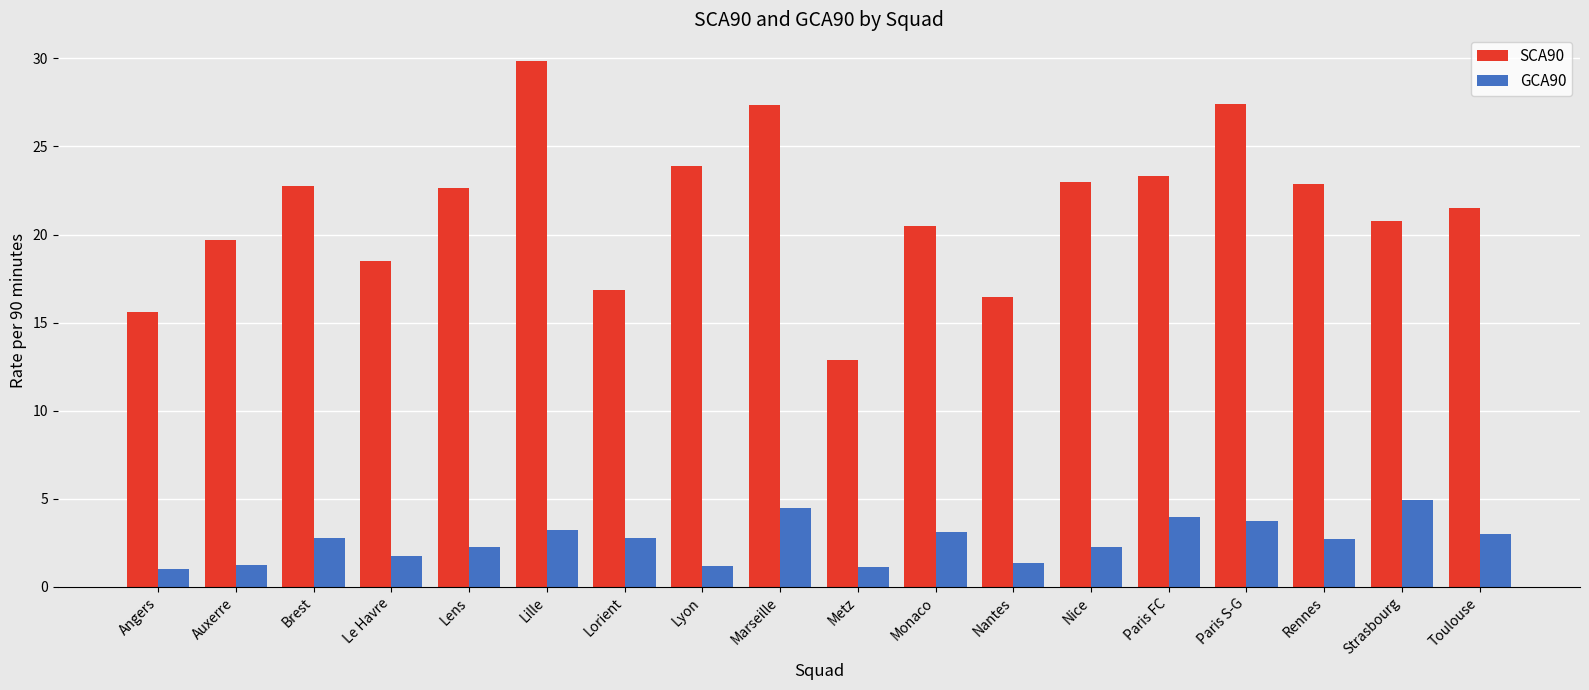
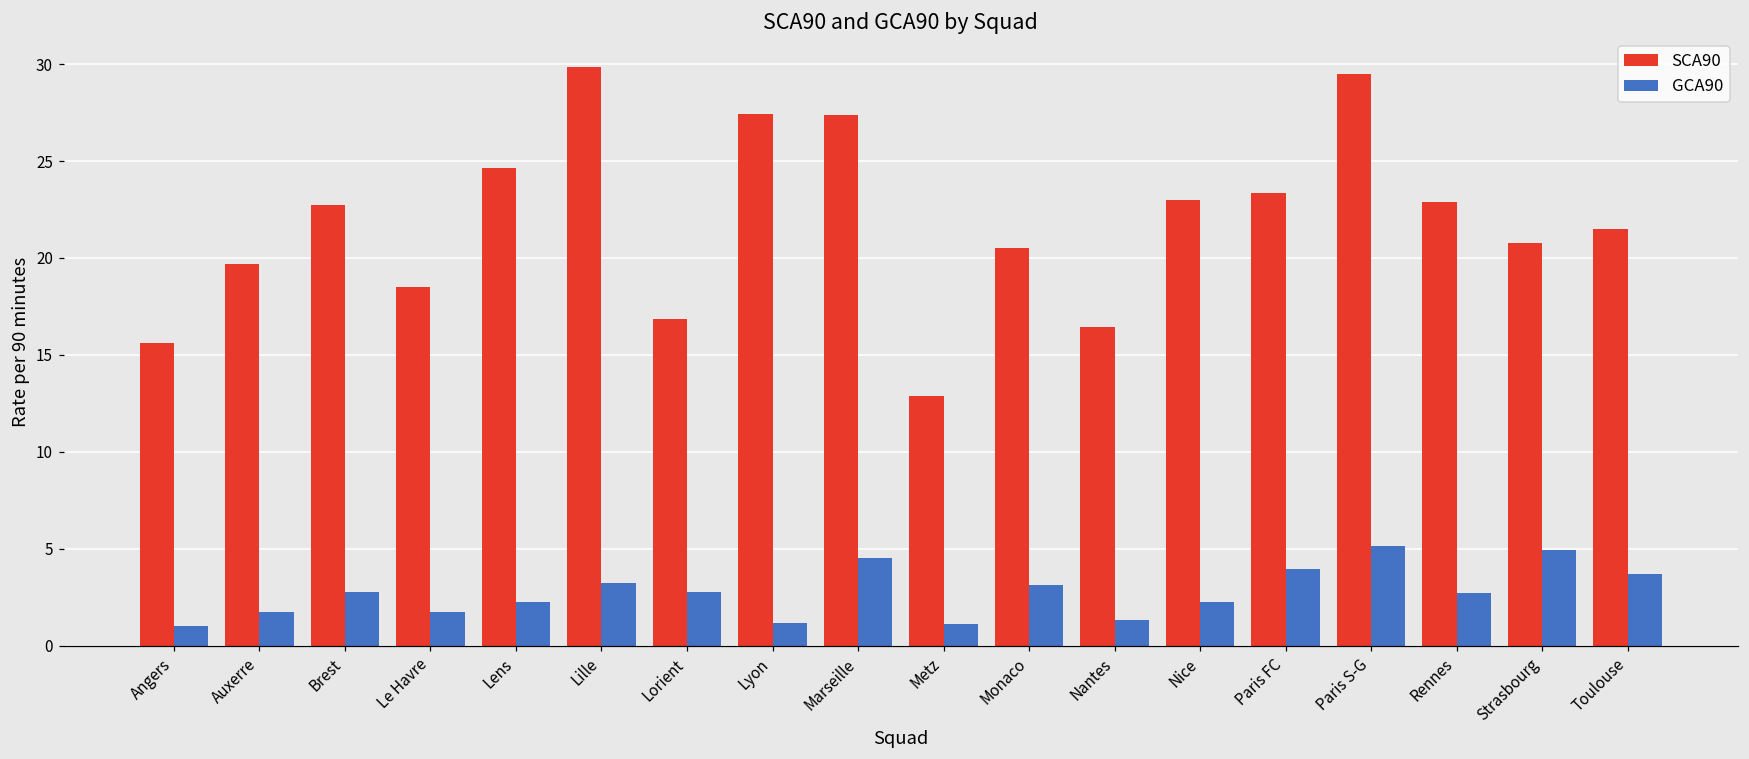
GCA90, Auxerre: 1.3 -> 1.7
SCA90, Lens: 22.6 -> 24.6
SCA90, Lyon: 23.9 -> 27.4
SCA90, Paris S-G: 27.4 -> 29.5
GCA90, Paris S-G: 3.8 -> 5.1
GCA90, Toulouse: 3.0 -> 3.7
